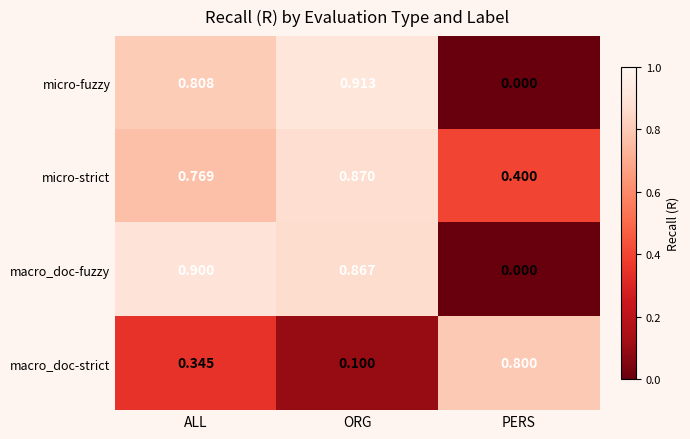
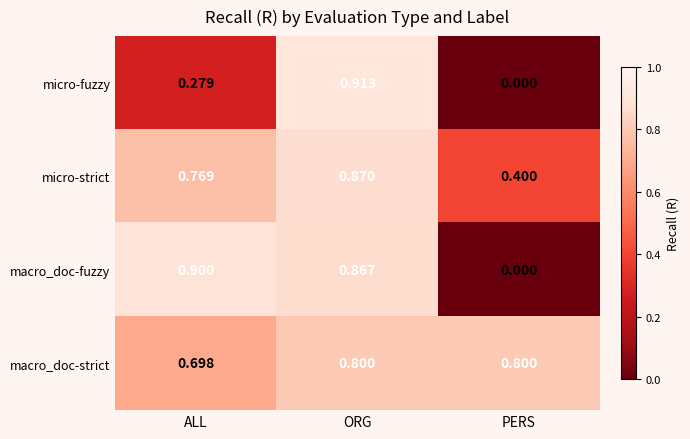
micro-fuzzy, ALL: 0.808 -> 0.279
macro_doc-strict, ALL: 0.345 -> 0.698
macro_doc-strict, ORG: 0.100 -> 0.800
